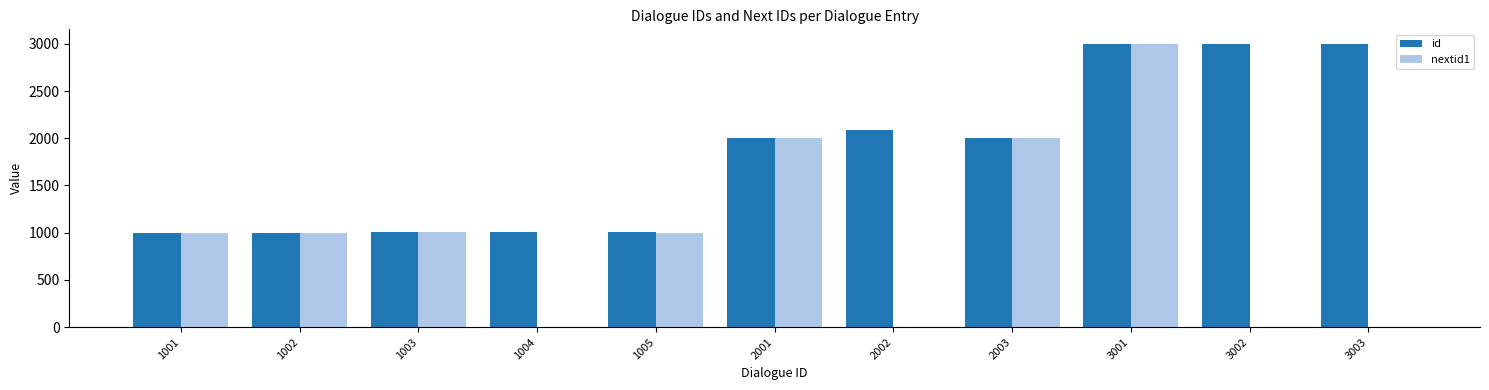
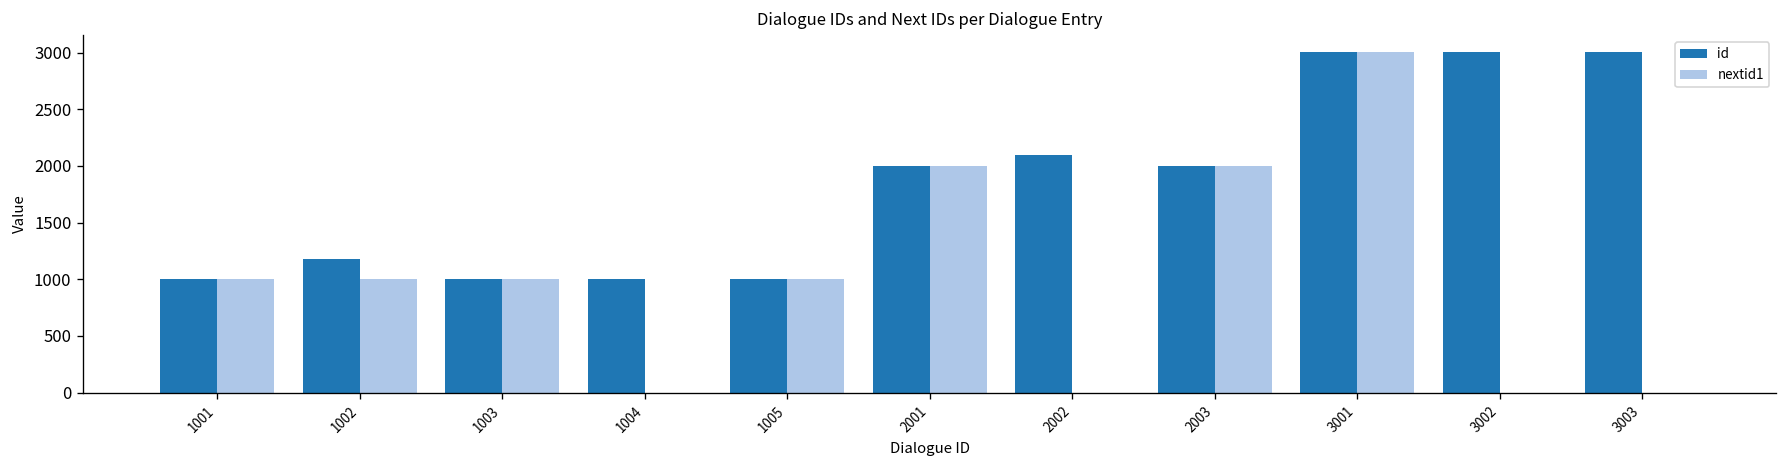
id, 1002: 1000 -> 1200
